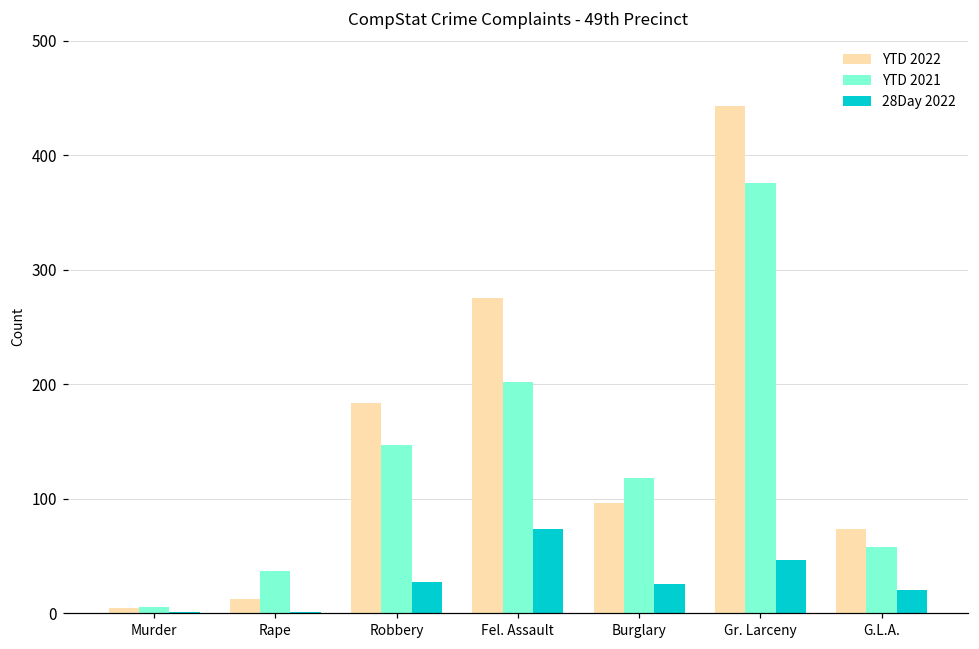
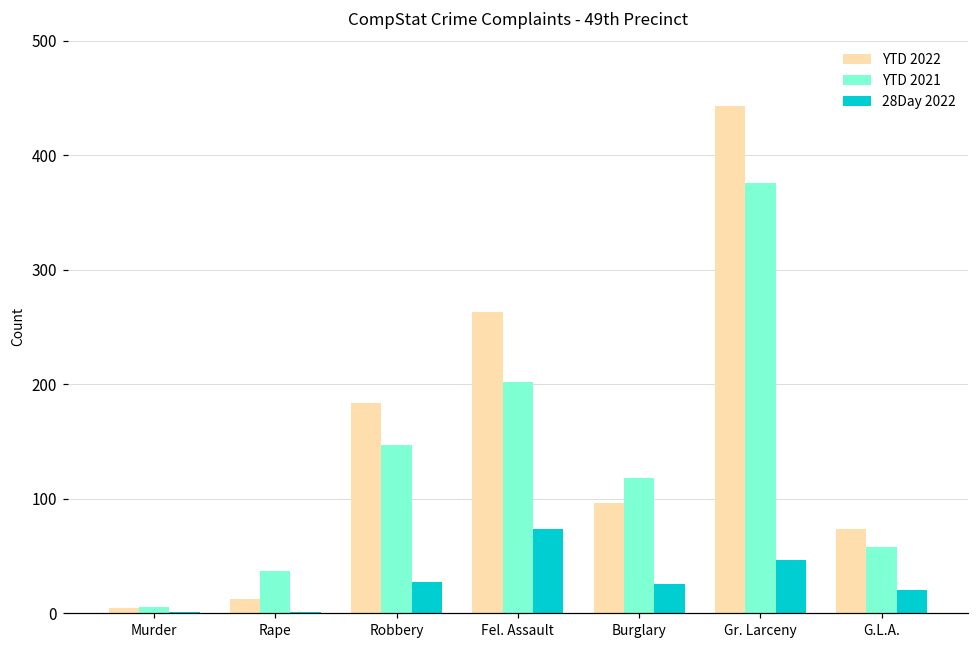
YTD 2022, Fel. Assault: 275 -> 263
